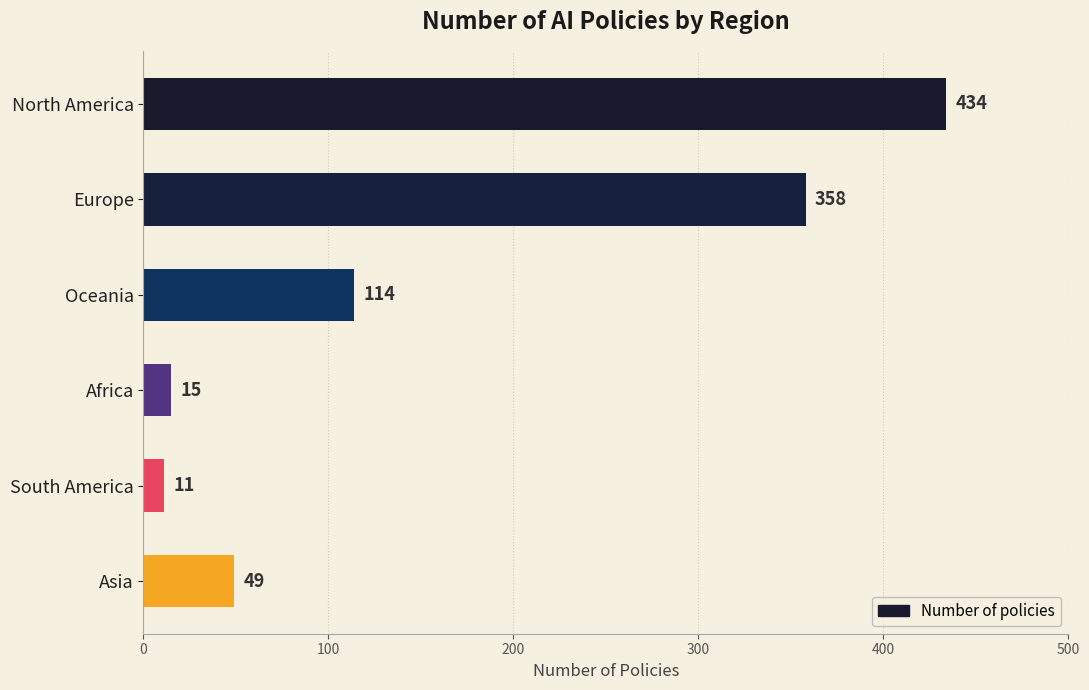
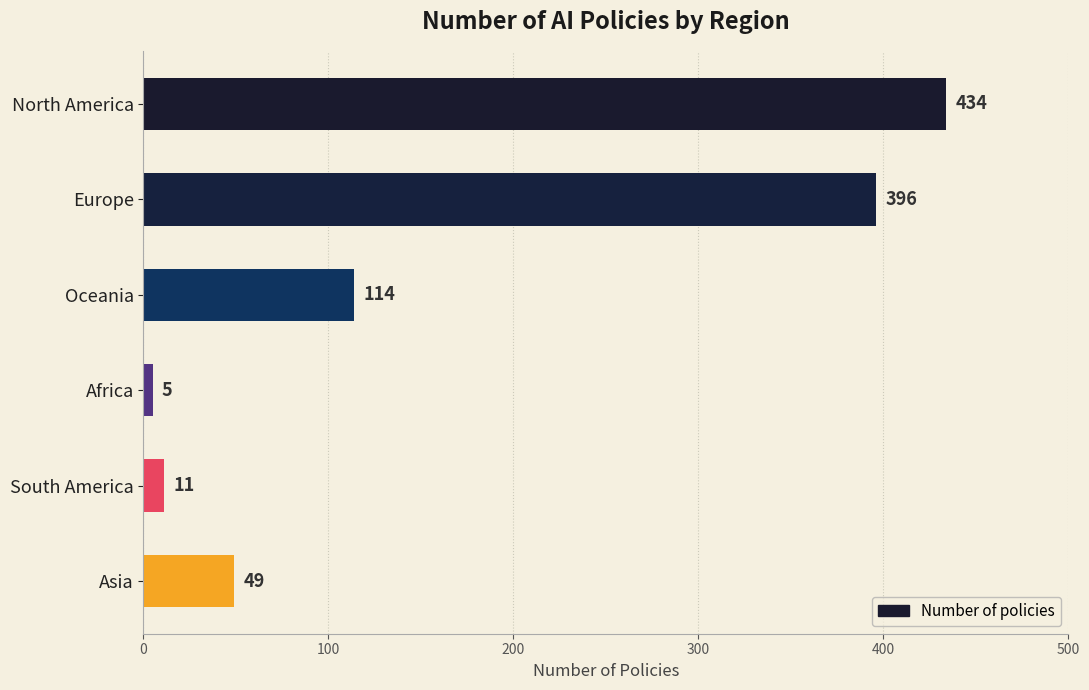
Europe: 358 -> 396
Africa: 15 -> 5
